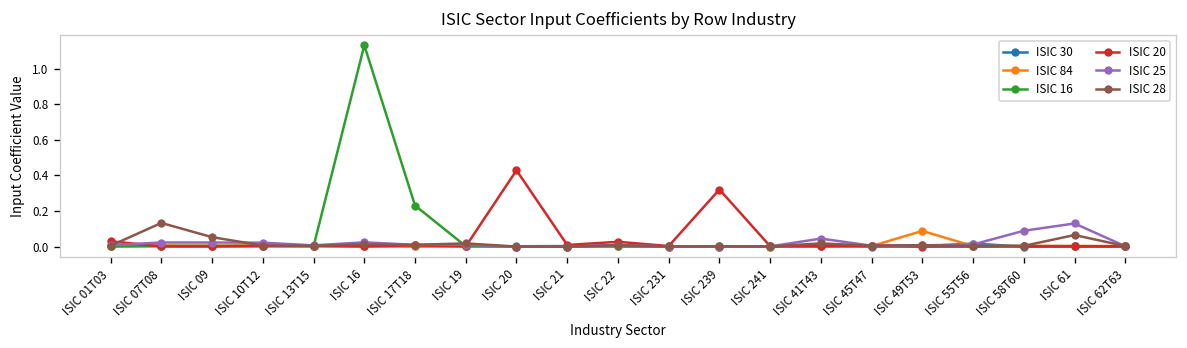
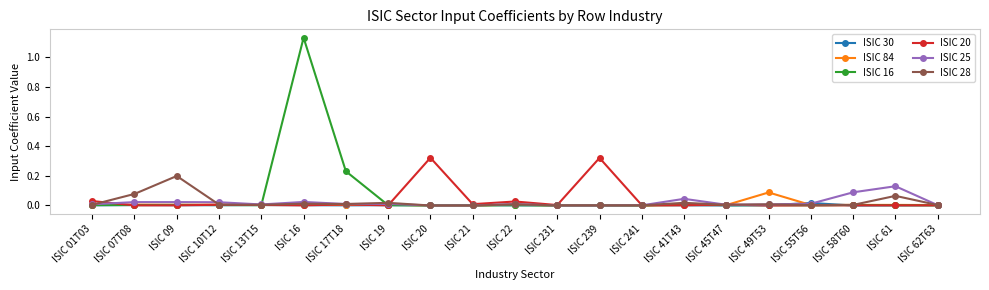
ISIC 28, ISIC 07T08: 0.13 -> 0.08
ISIC 28, ISIC 09: 0.05 -> 0.20
ISIC 20, ISIC 20: 0.43 -> 0.32
